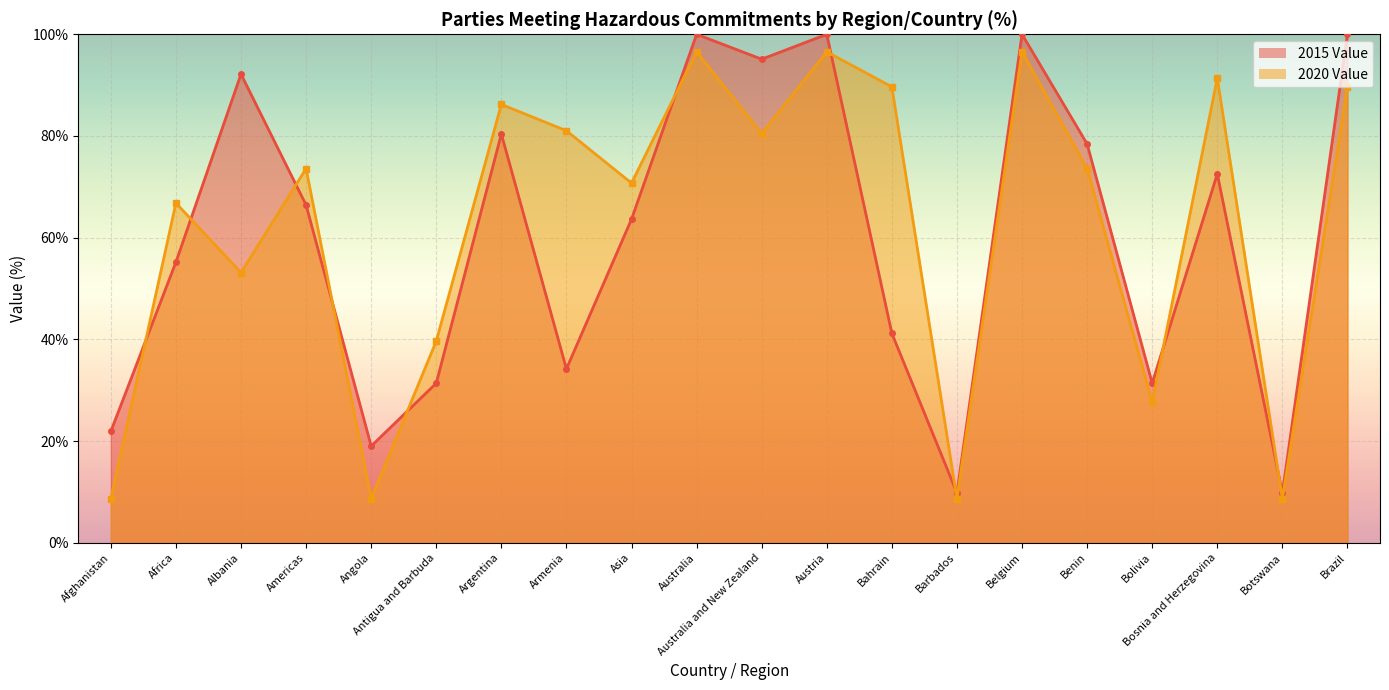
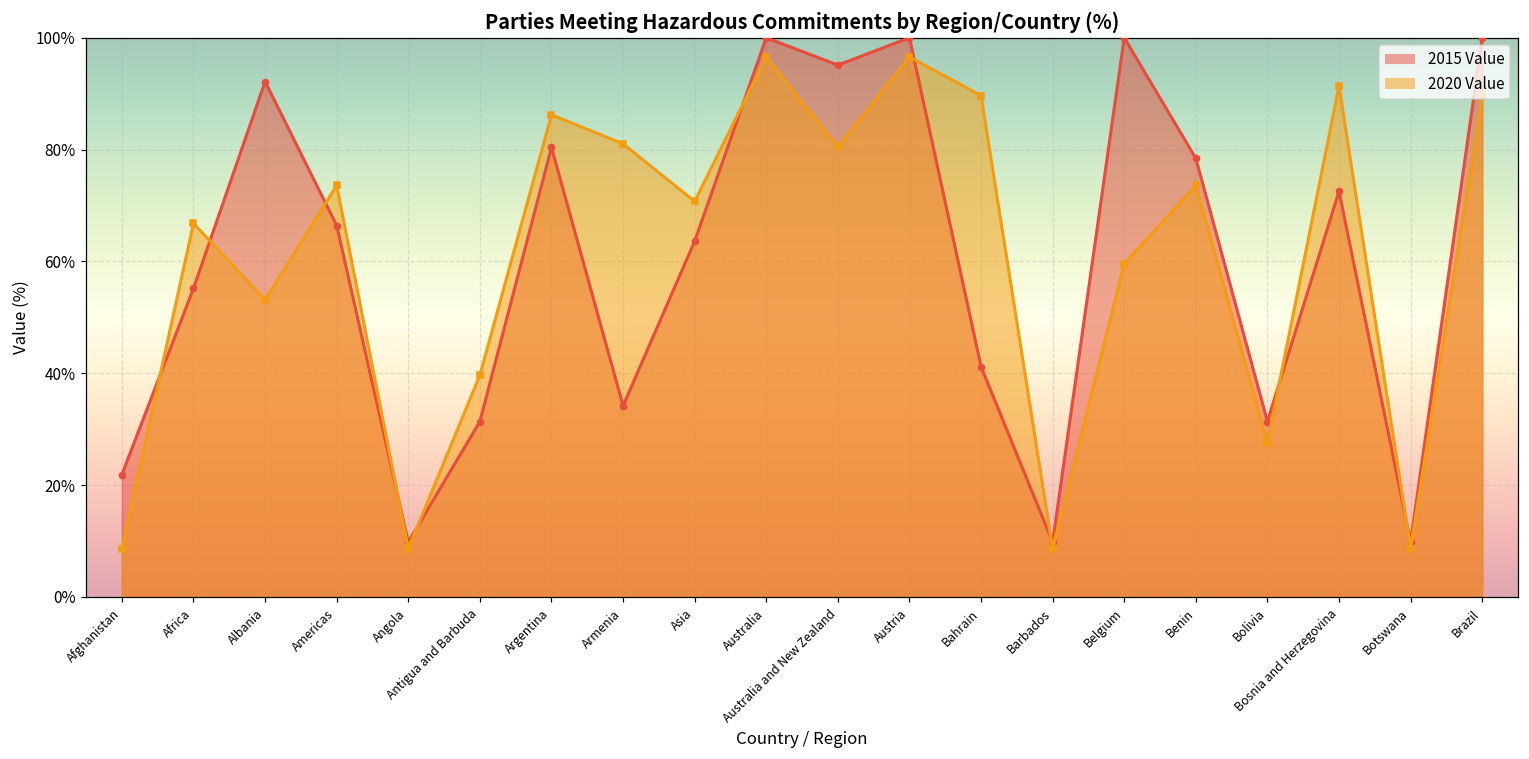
2015 Value, Angola: 19% -> 10%
2020 Value, Belgium: 97% -> 60%
